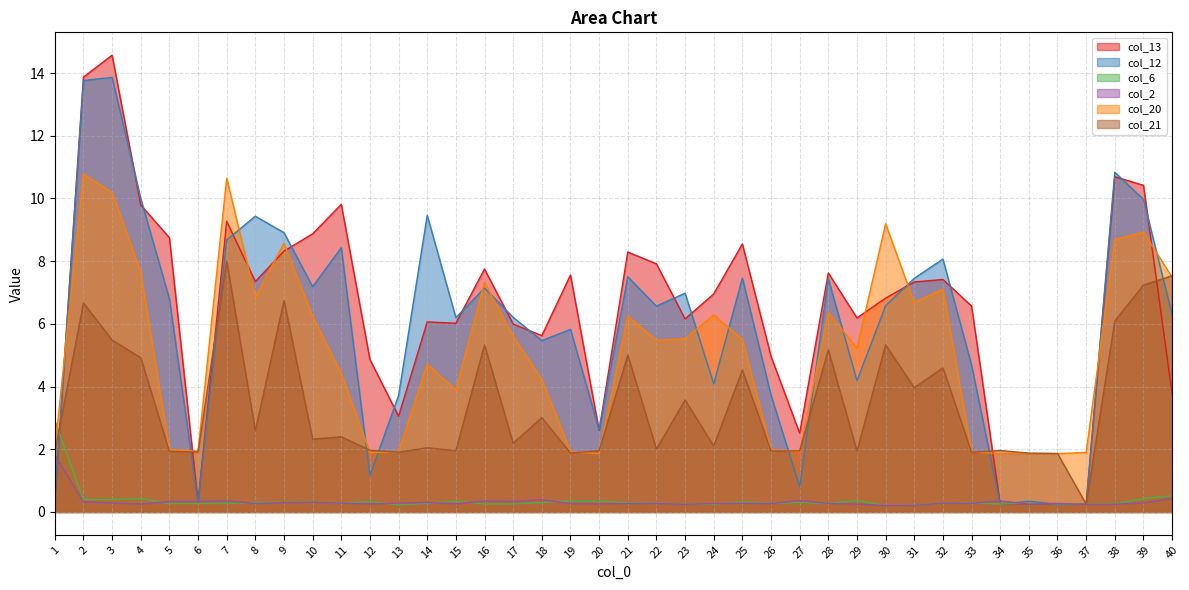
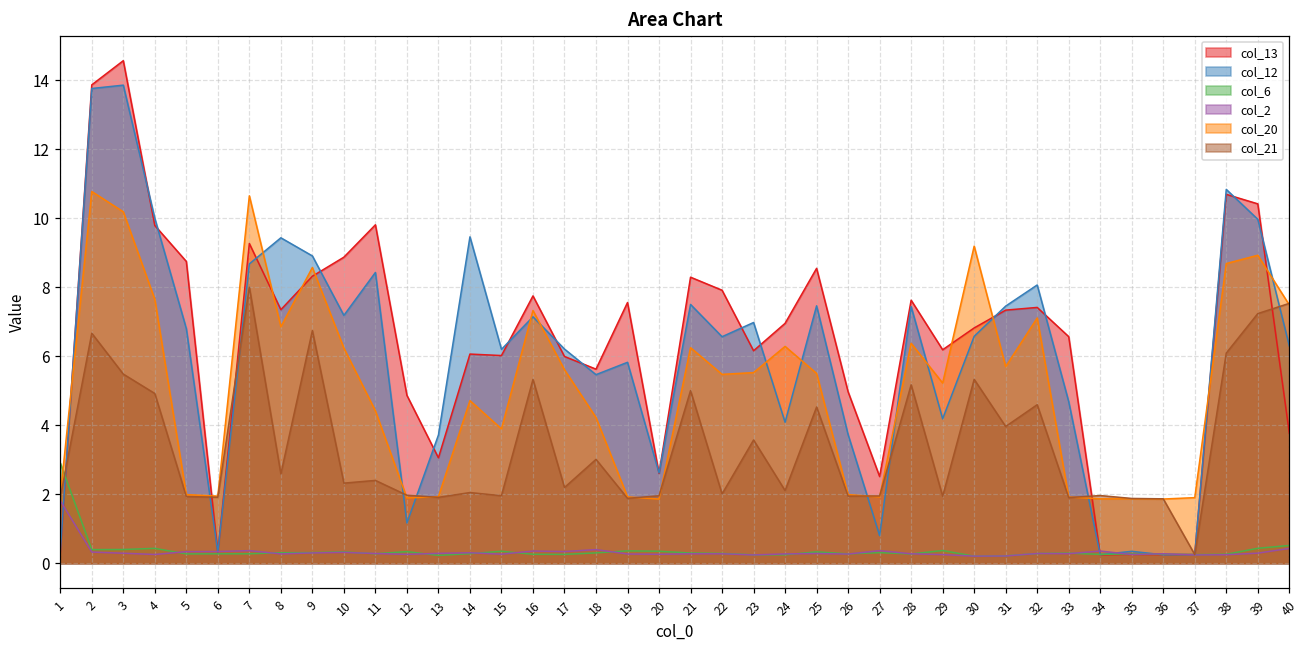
col_20, 31: 6.7 -> 5.7
